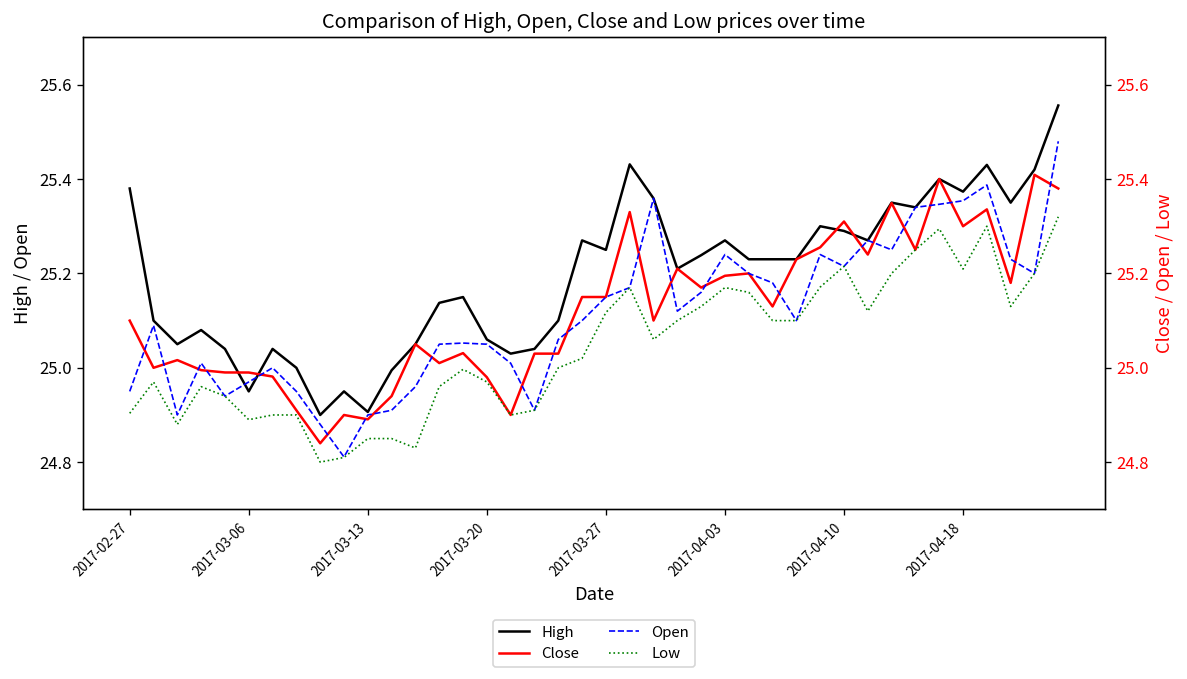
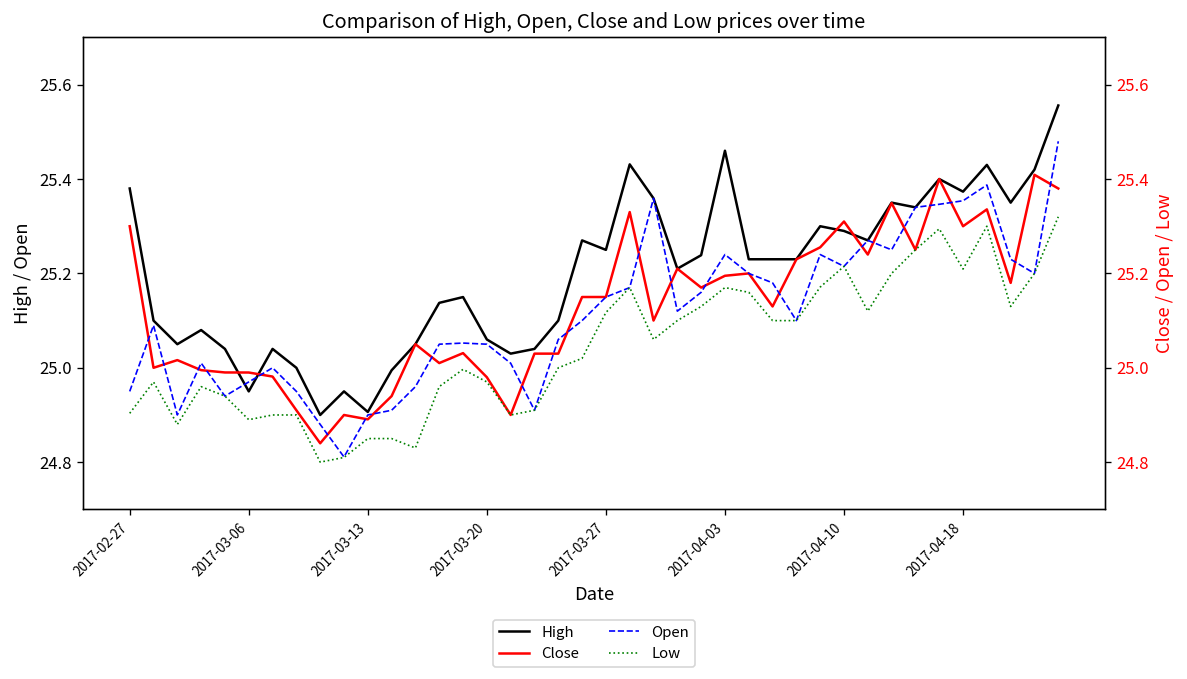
High, 2017-04-03: 25.27 -> 25.46
Close, 2017-02-27: 25.1 -> 25.3
